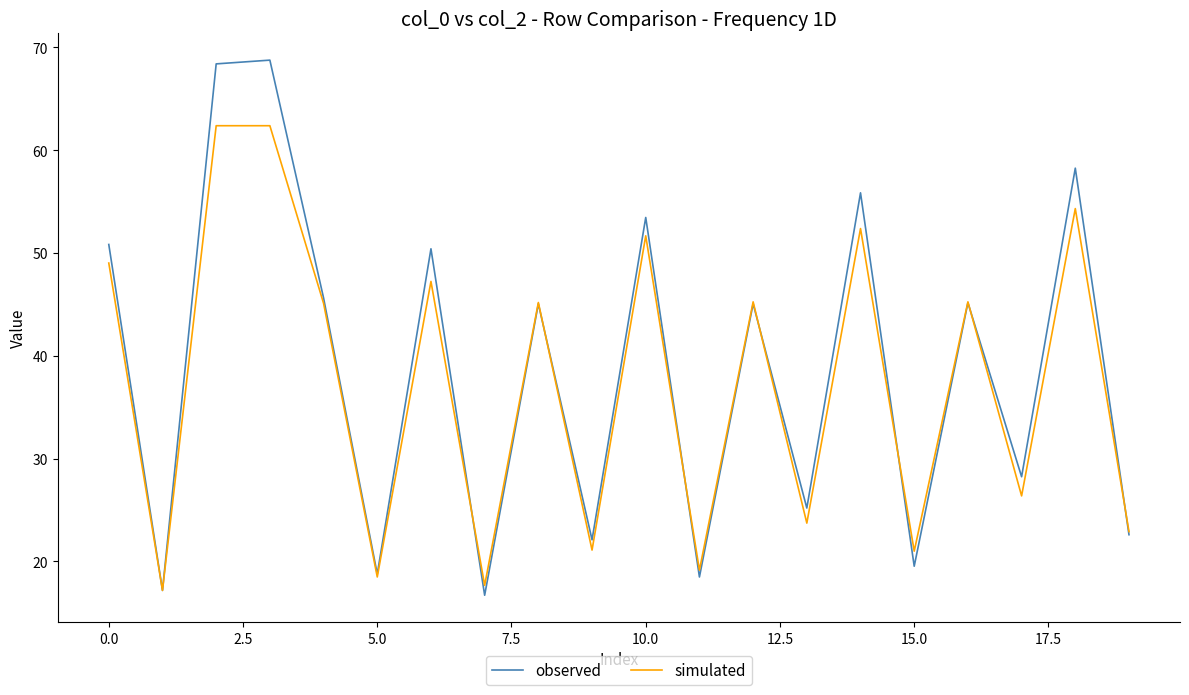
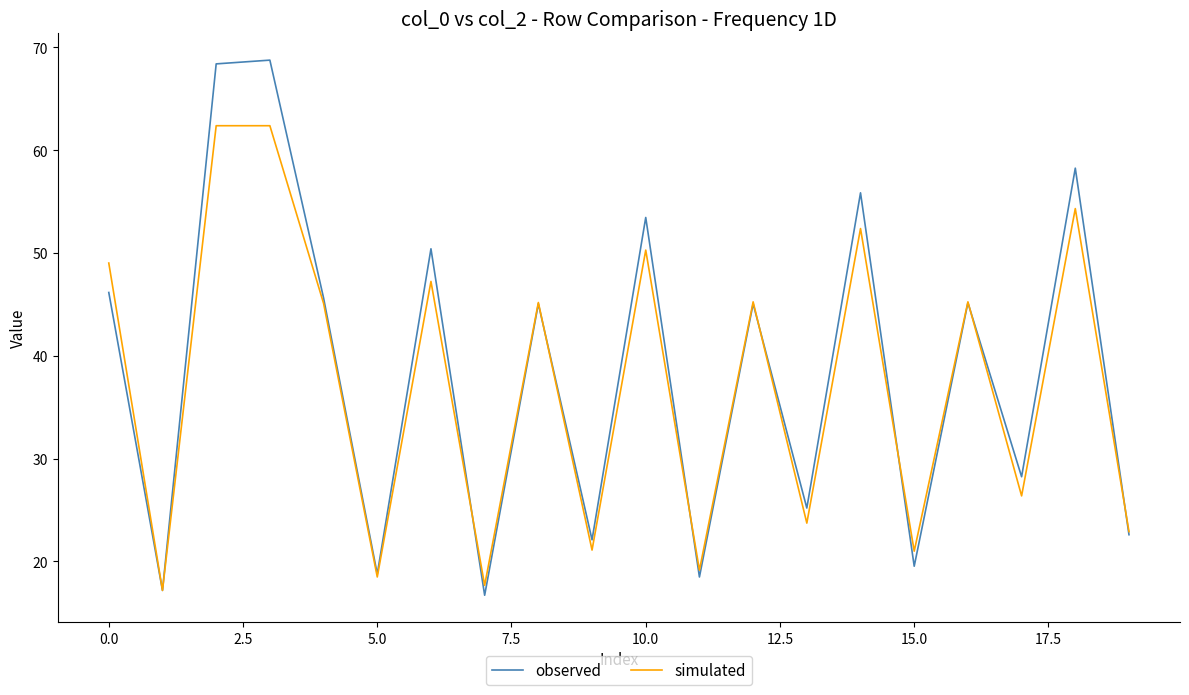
observed, 0.0: 50.8 -> 46.2
simulated, 10.0: 51.7 -> 50.3
